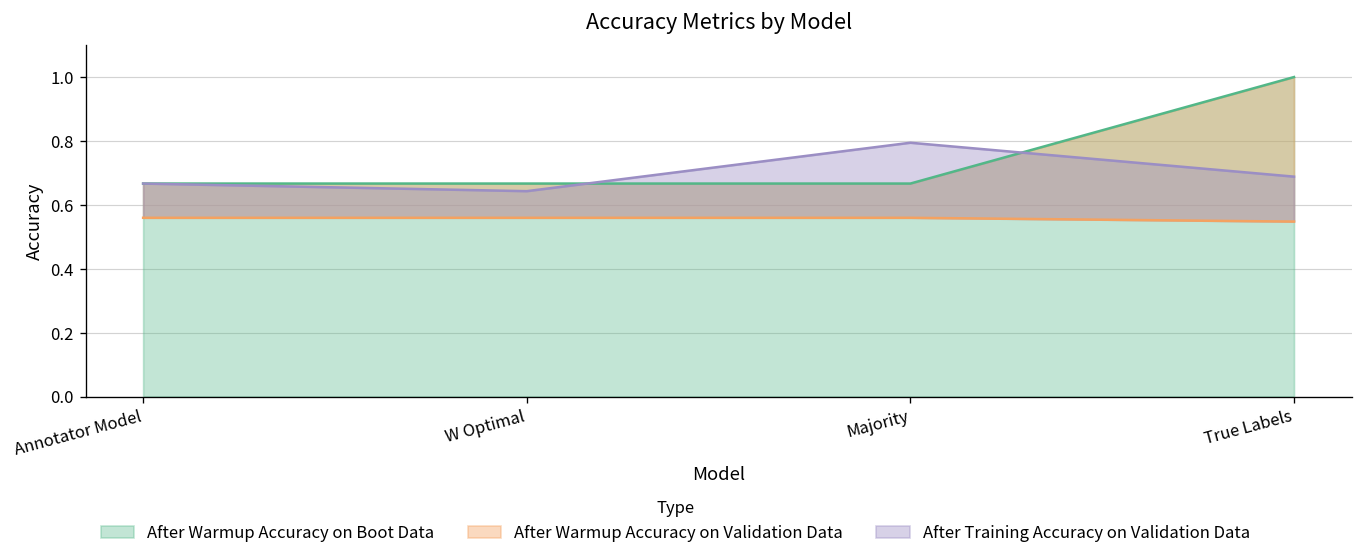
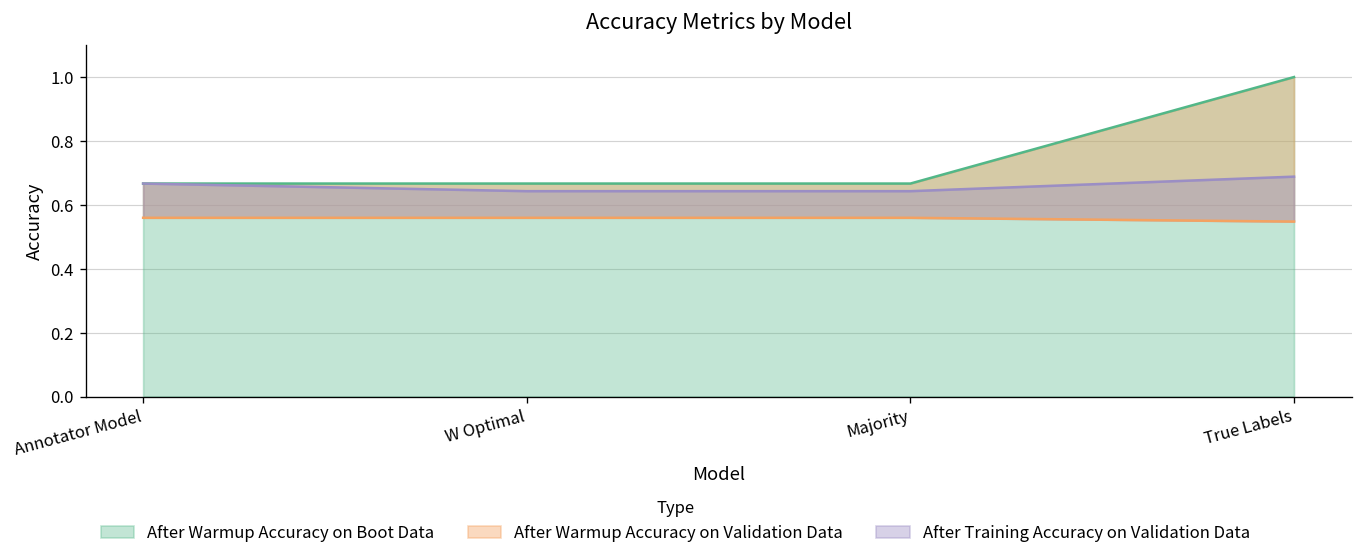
After Training Accuracy on Validation Data, Majority: 0.79 -> 0.64
